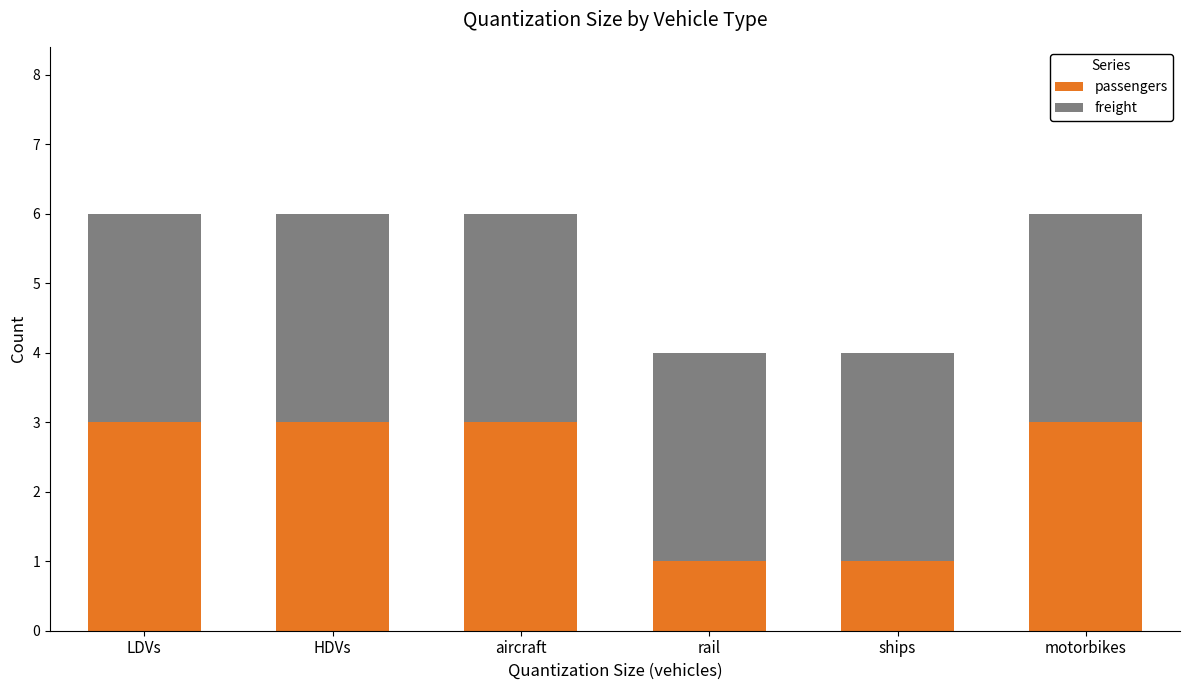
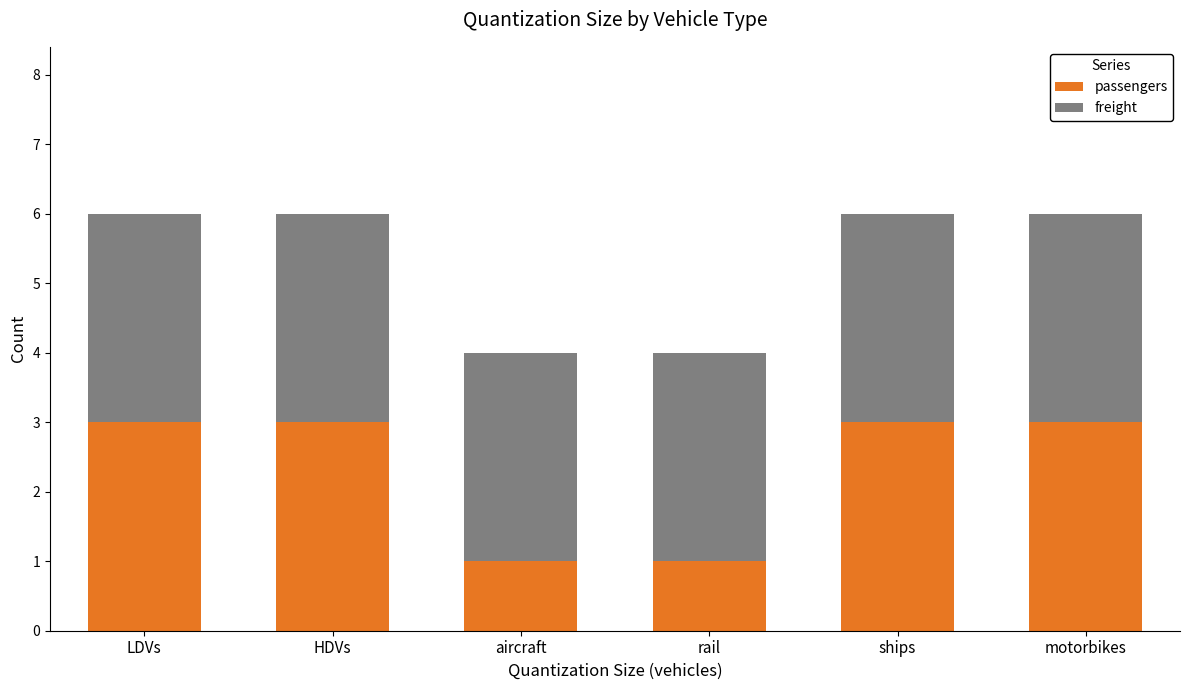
passengers, aircraft: 3 -> 1
passengers, ships: 1 -> 3
